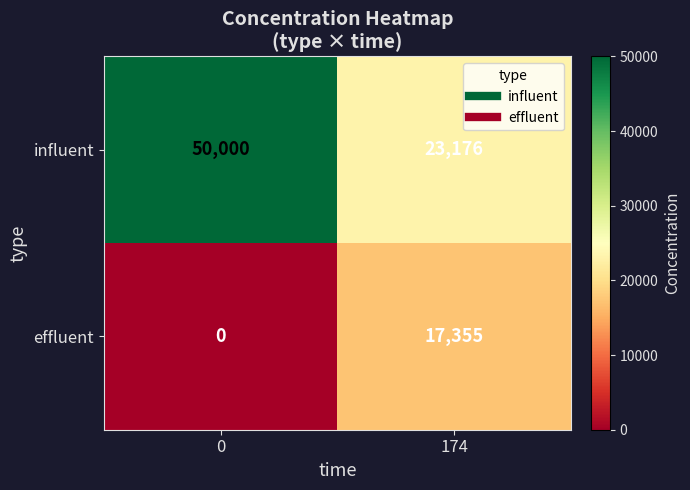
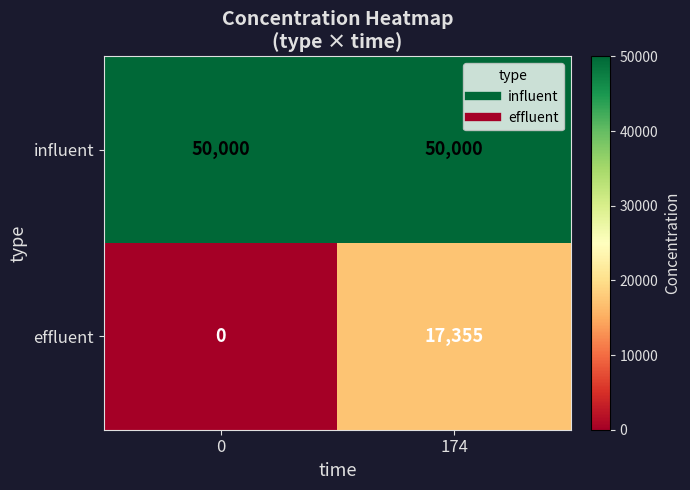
influent, 174: 23,176 -> 50,000
